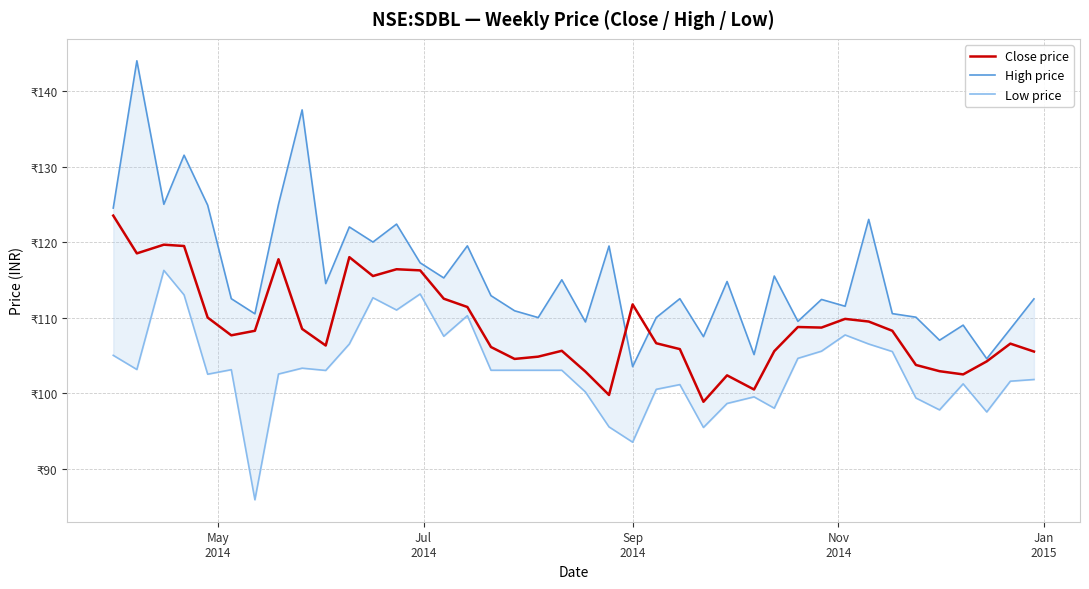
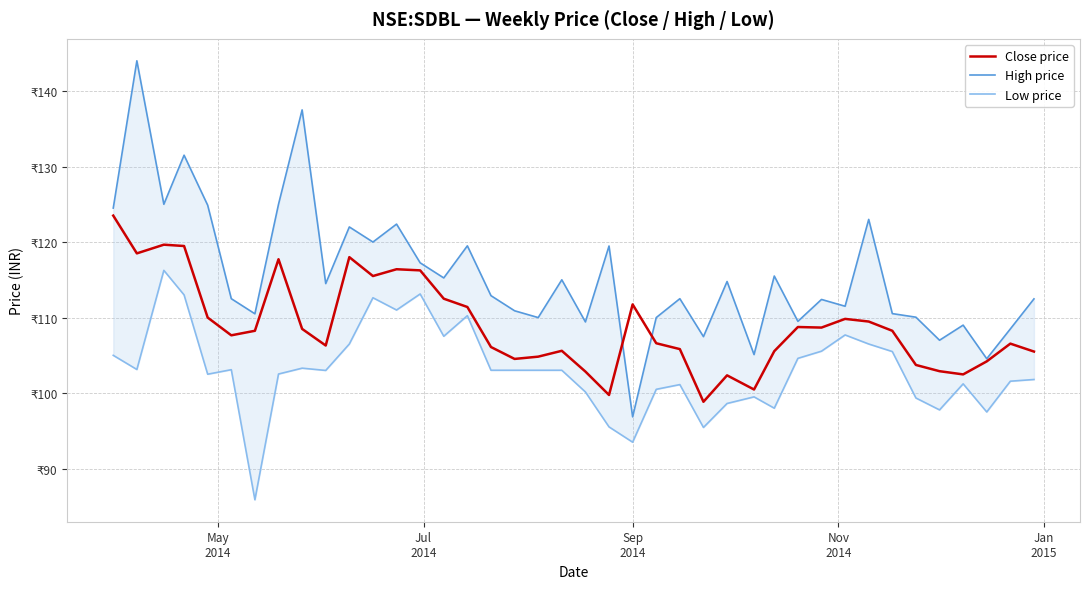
High price, Sep 2014: ₹104 -> ₹97
